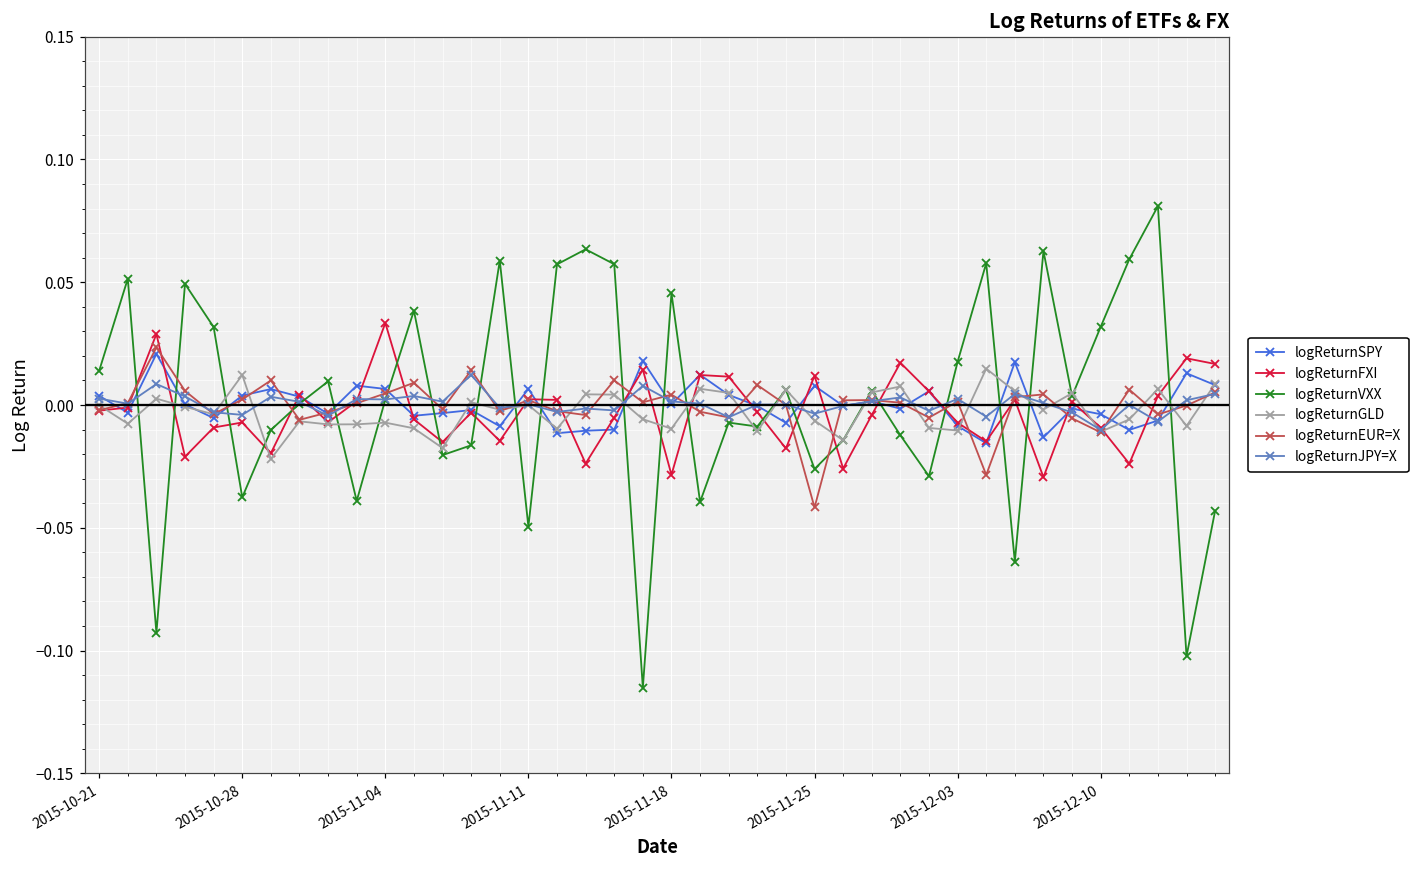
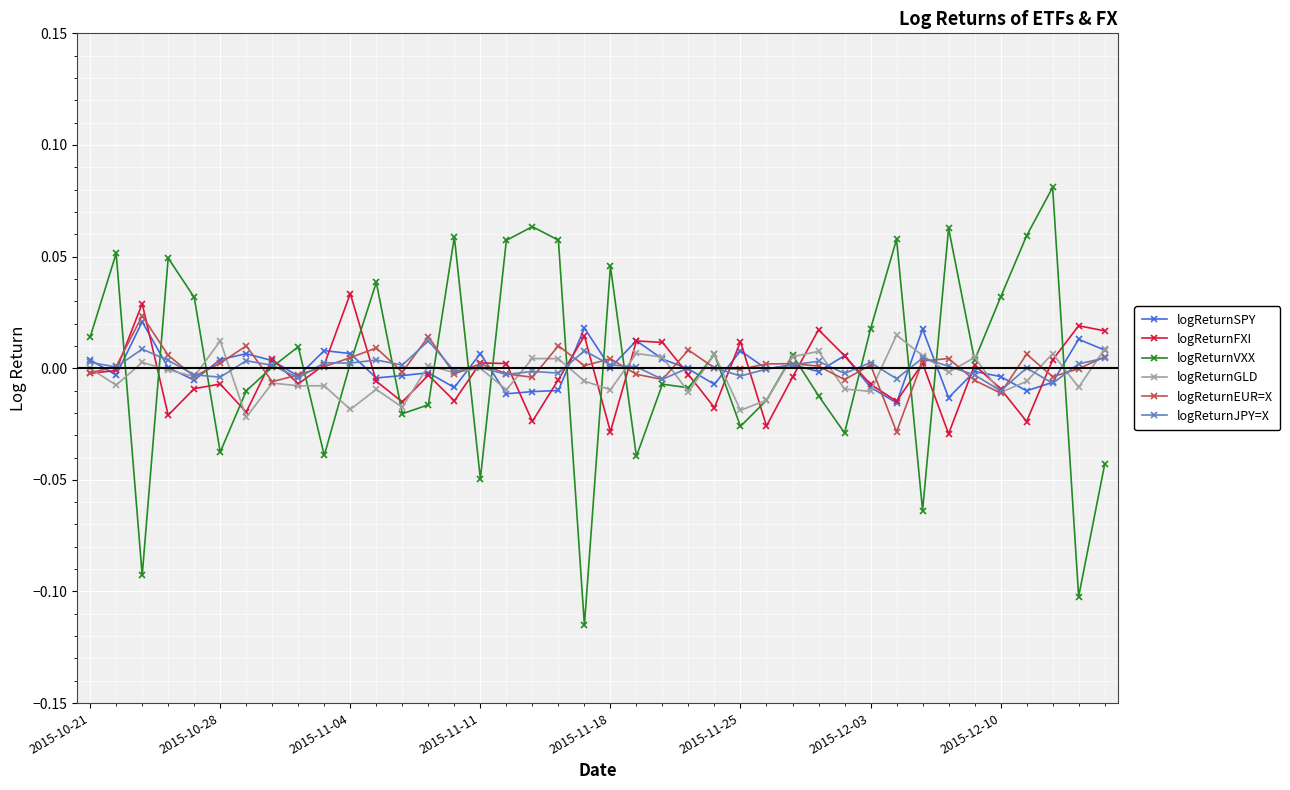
logReturnGLD, 2015-11-04: -0.007 -> -0.018
logReturnGLD, 2015-11-25: -0.006 -> -0.019
logReturnEUR=X, 2015-11-25: -0.042 -> 0.000
